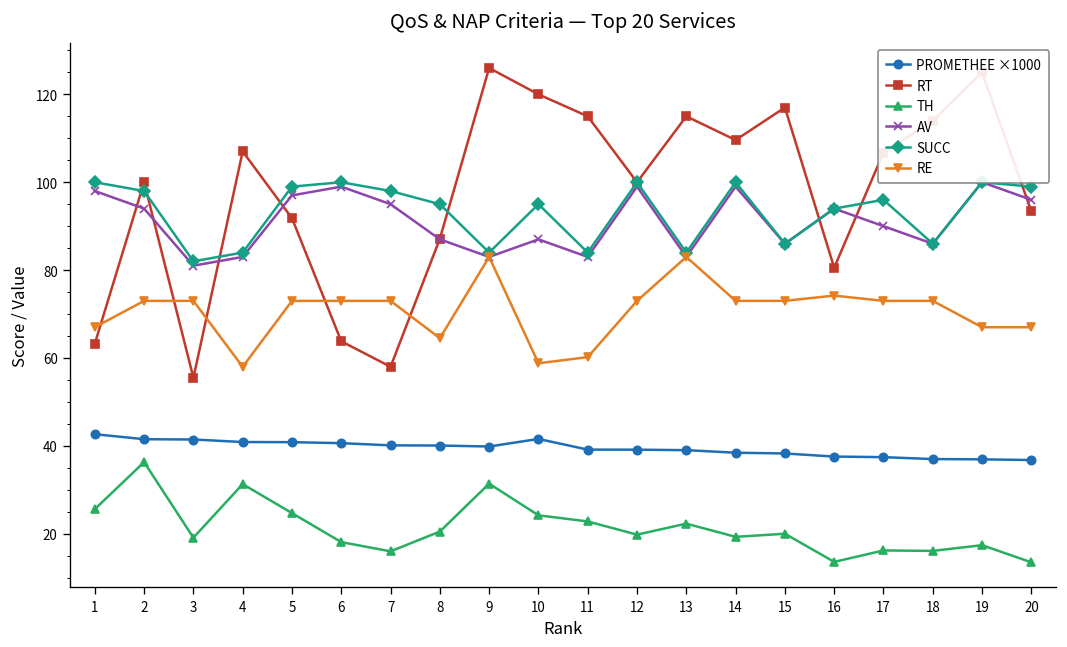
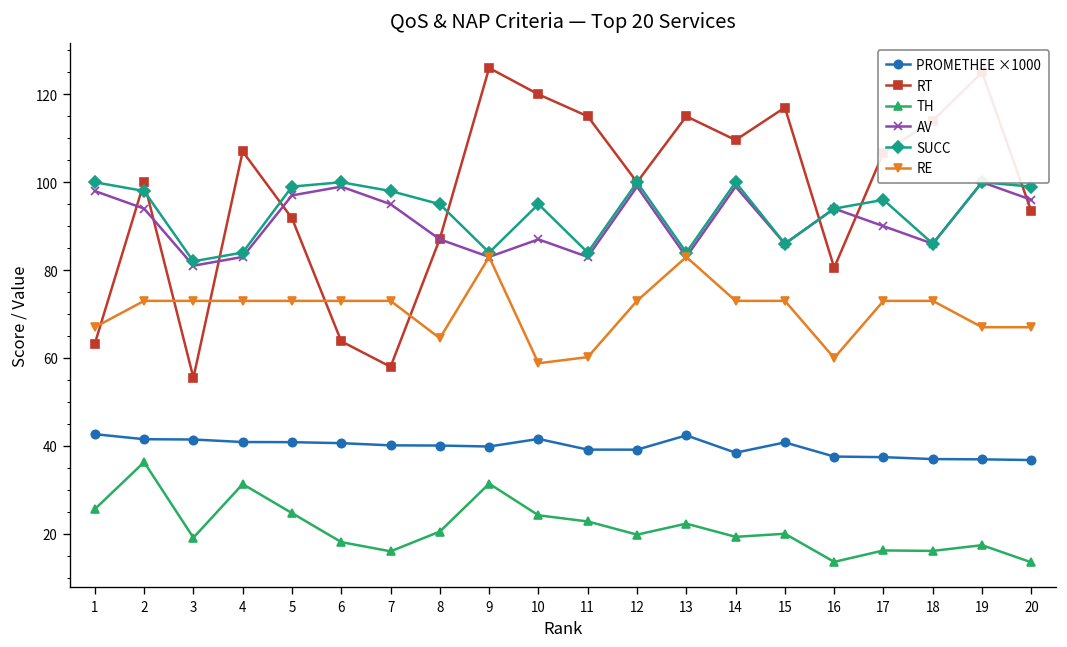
RE, 4: 58 -> 73
PROMETHEE ×1000, 13: 39 -> 42
PROMETHEE ×1000, 15: 38 -> 41
RE, 16: 74 -> 60
